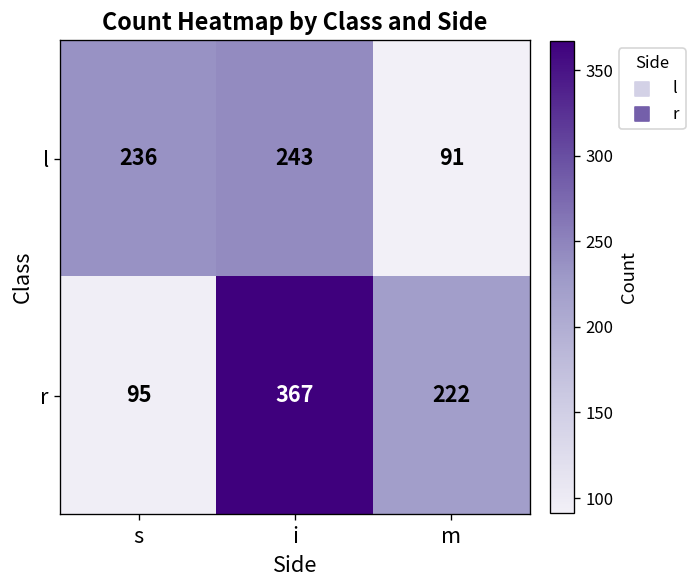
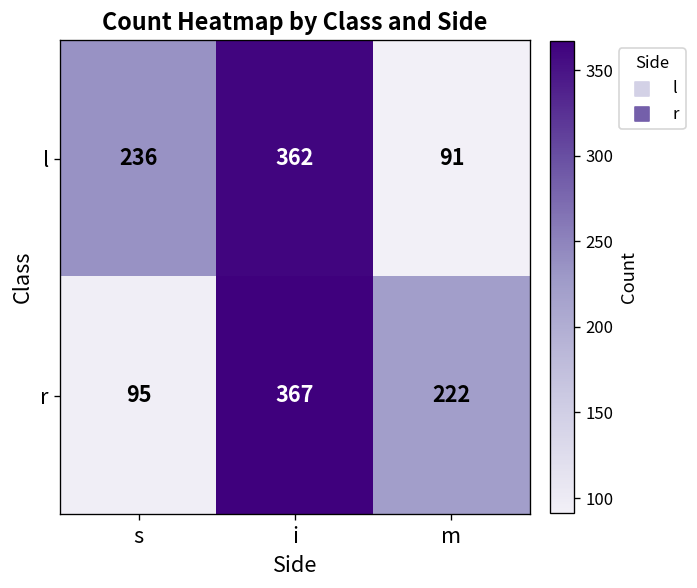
l, i: 243 -> 362
